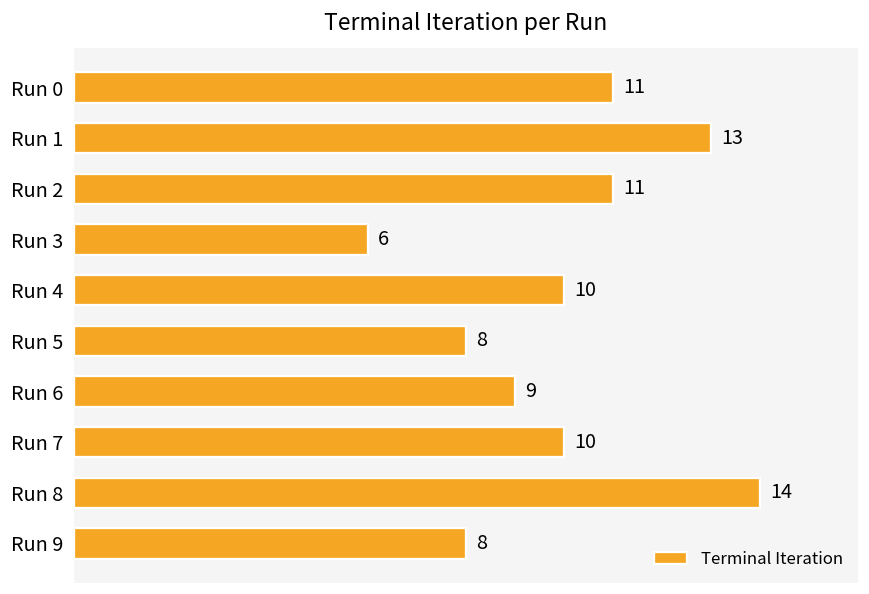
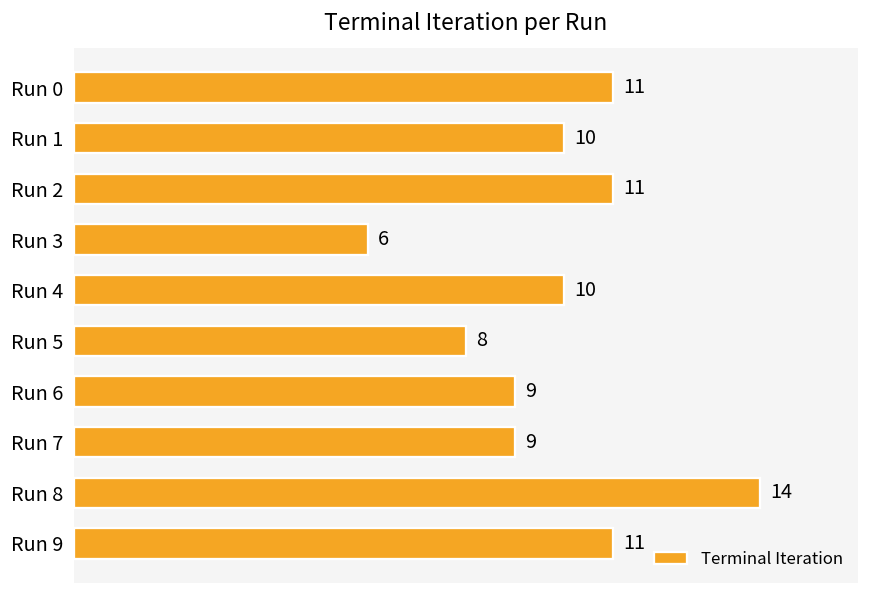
Run 1: 13 -> 10
Run 7: 10 -> 9
Run 9: 8 -> 11
